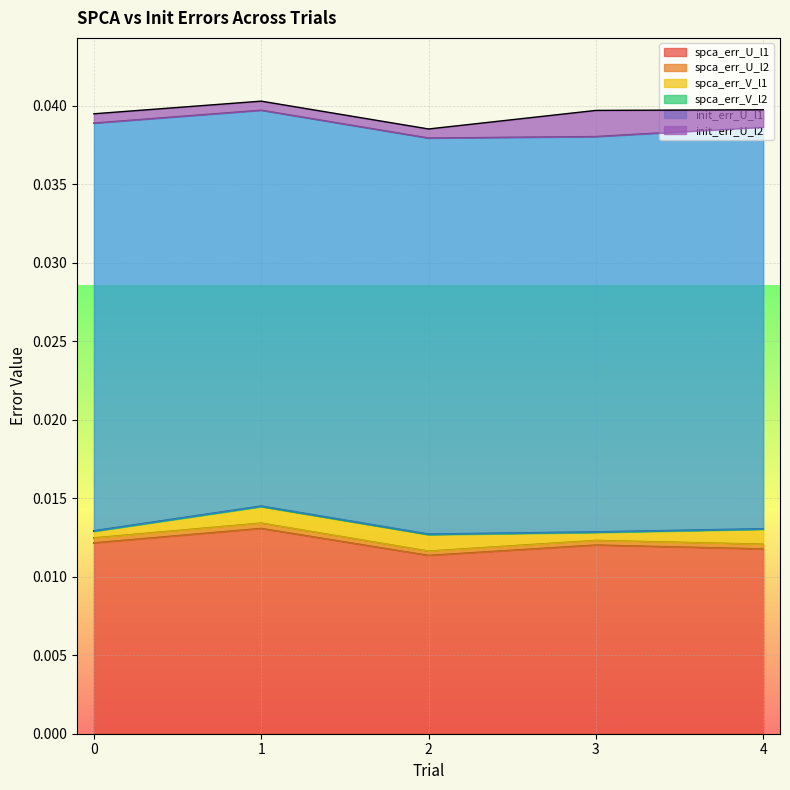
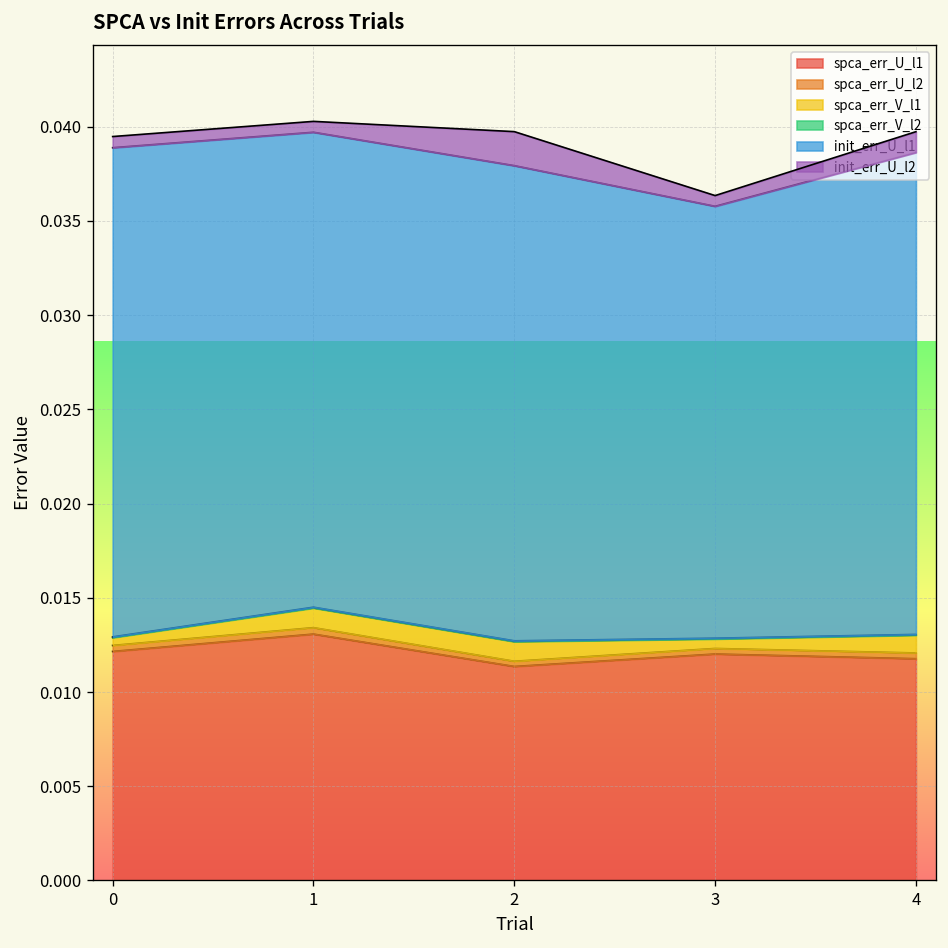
init_err_U_l2, 2: 0.0006 -> 0.0018
init_err_U_l1, 3: 0.0252 -> 0.0229
init_err_U_l2, 3: 0.0017 -> 0.0006
